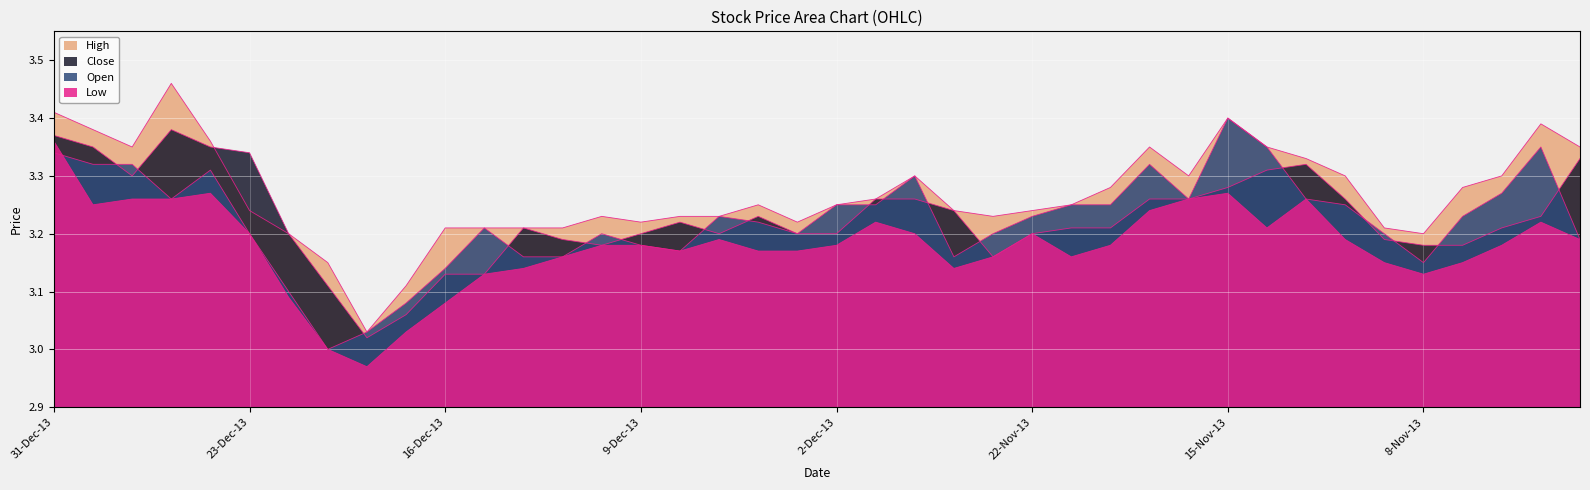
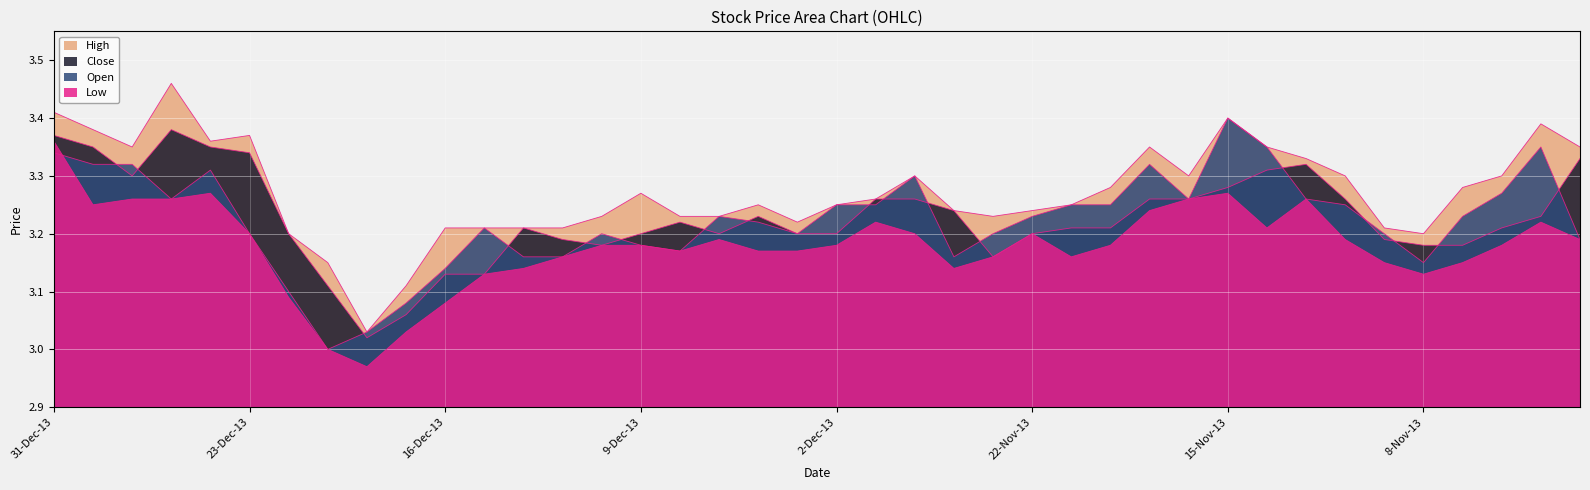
High, 23-Dec-13: 3.24 -> 3.37
High, 9-Dec-13: 3.22 -> 3.27
